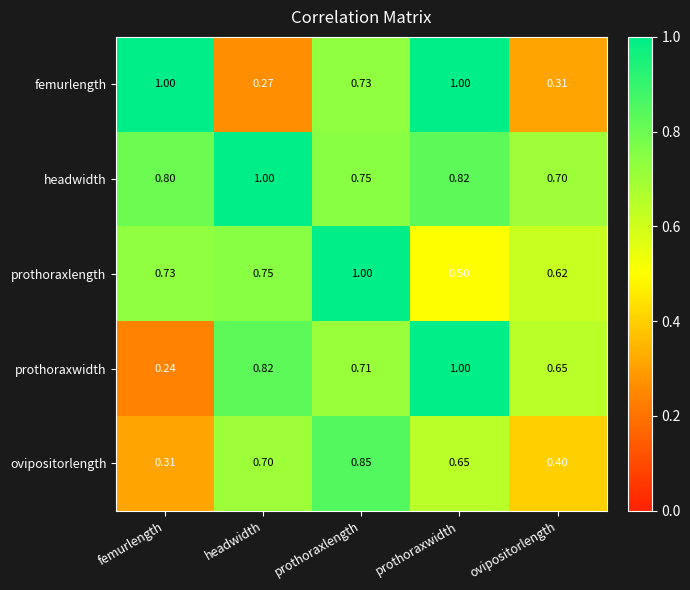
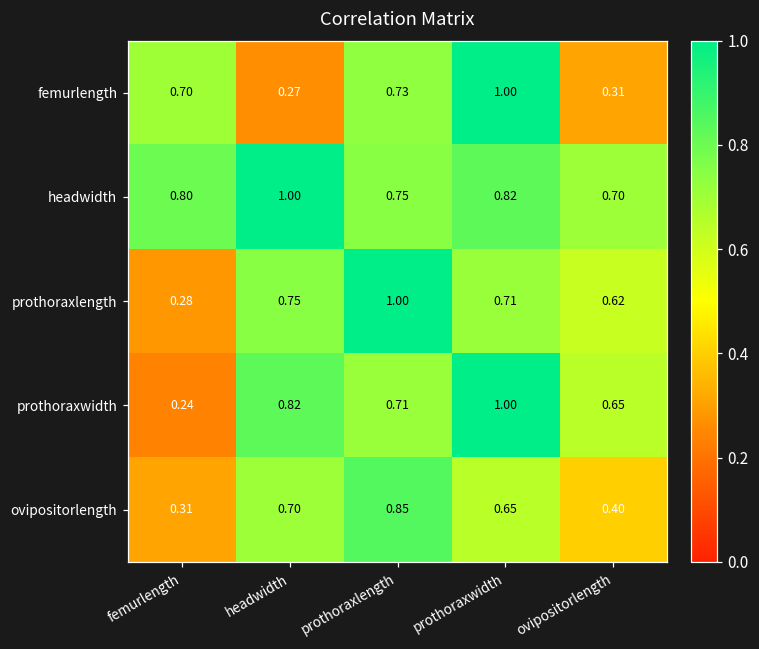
femurlength, femurlength: 1.00 -> 0.70
prothoraxlength, femurlength: 0.73 -> 0.28
prothoraxlength, prothoraxwidth: 0.50 -> 0.71
